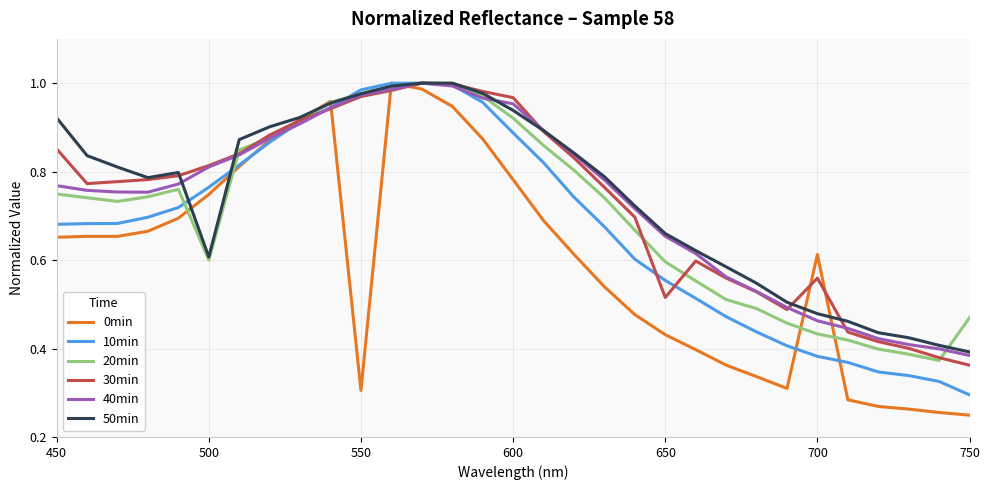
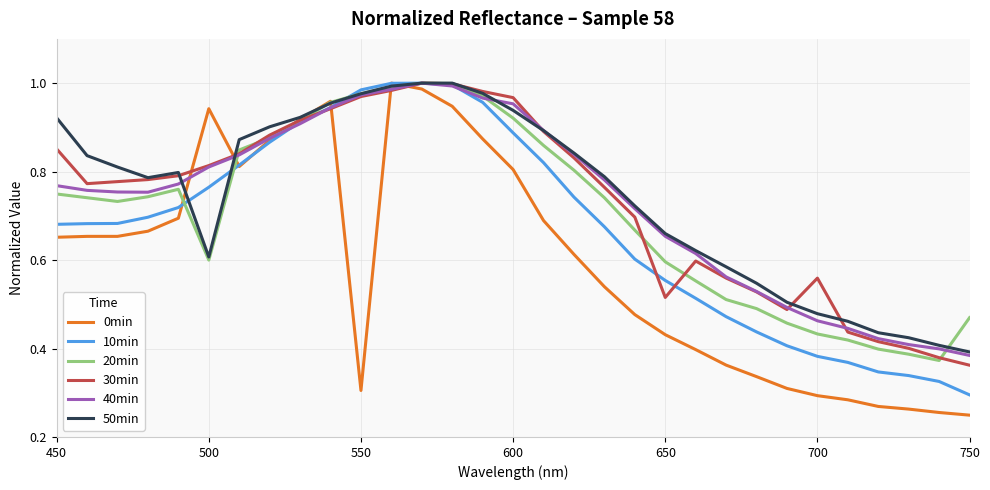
0min, 500: 0.75 -> 0.94
0min, 600: 0.78 -> 0.80
0min, 700: 0.61 -> 0.29
